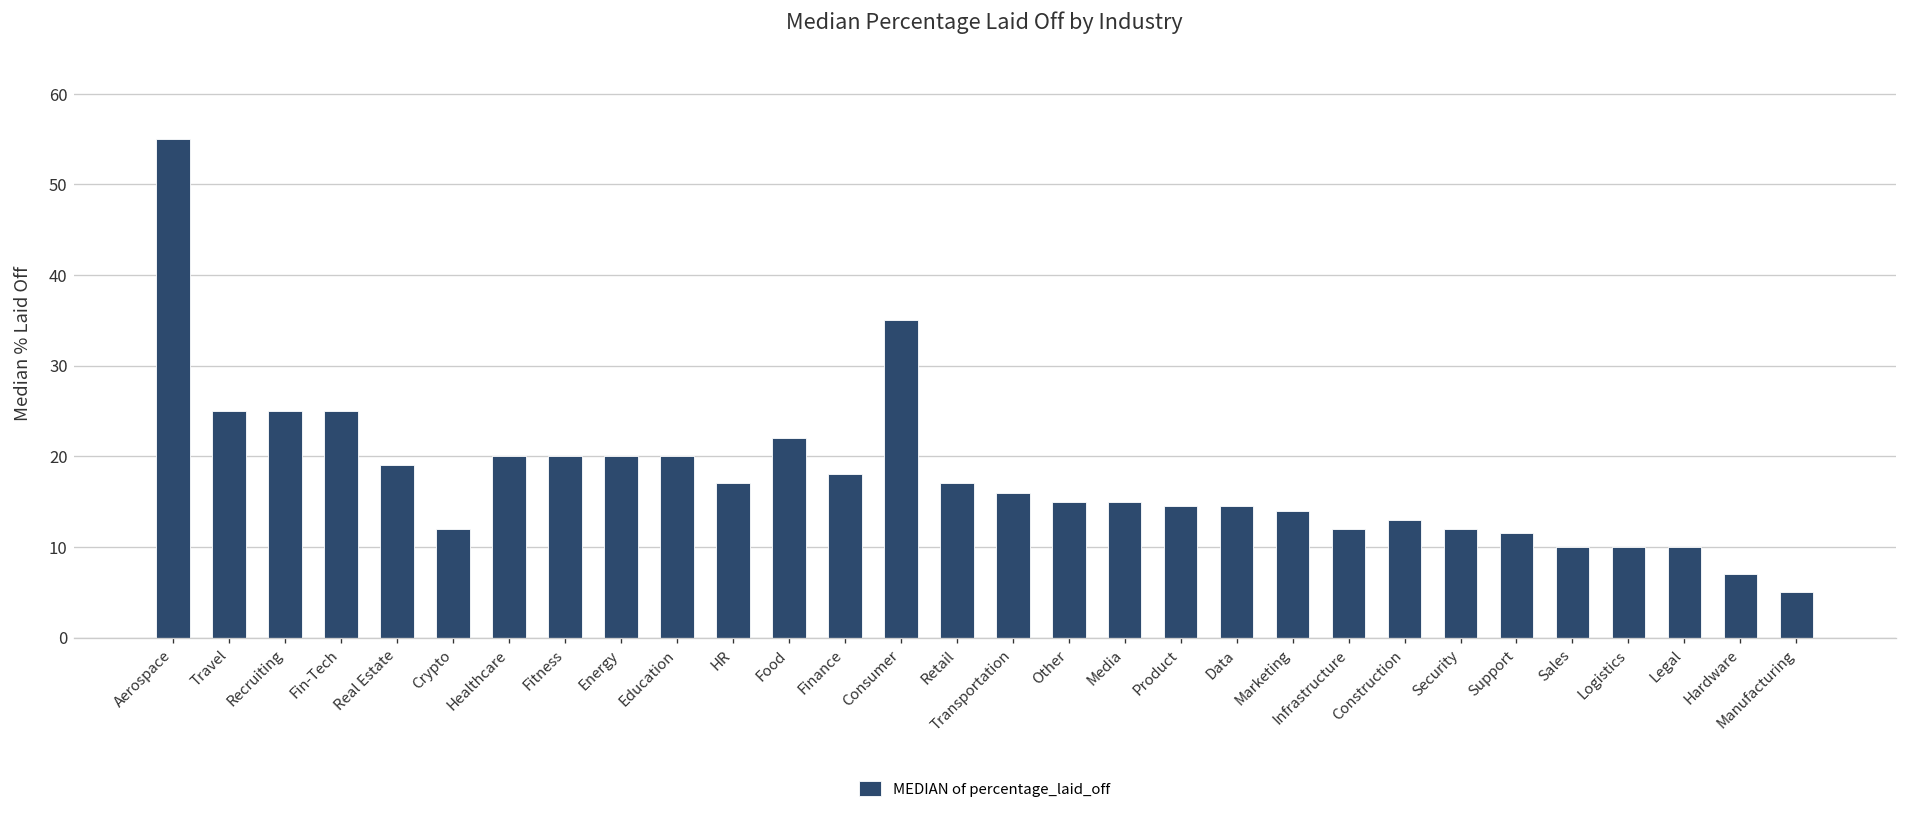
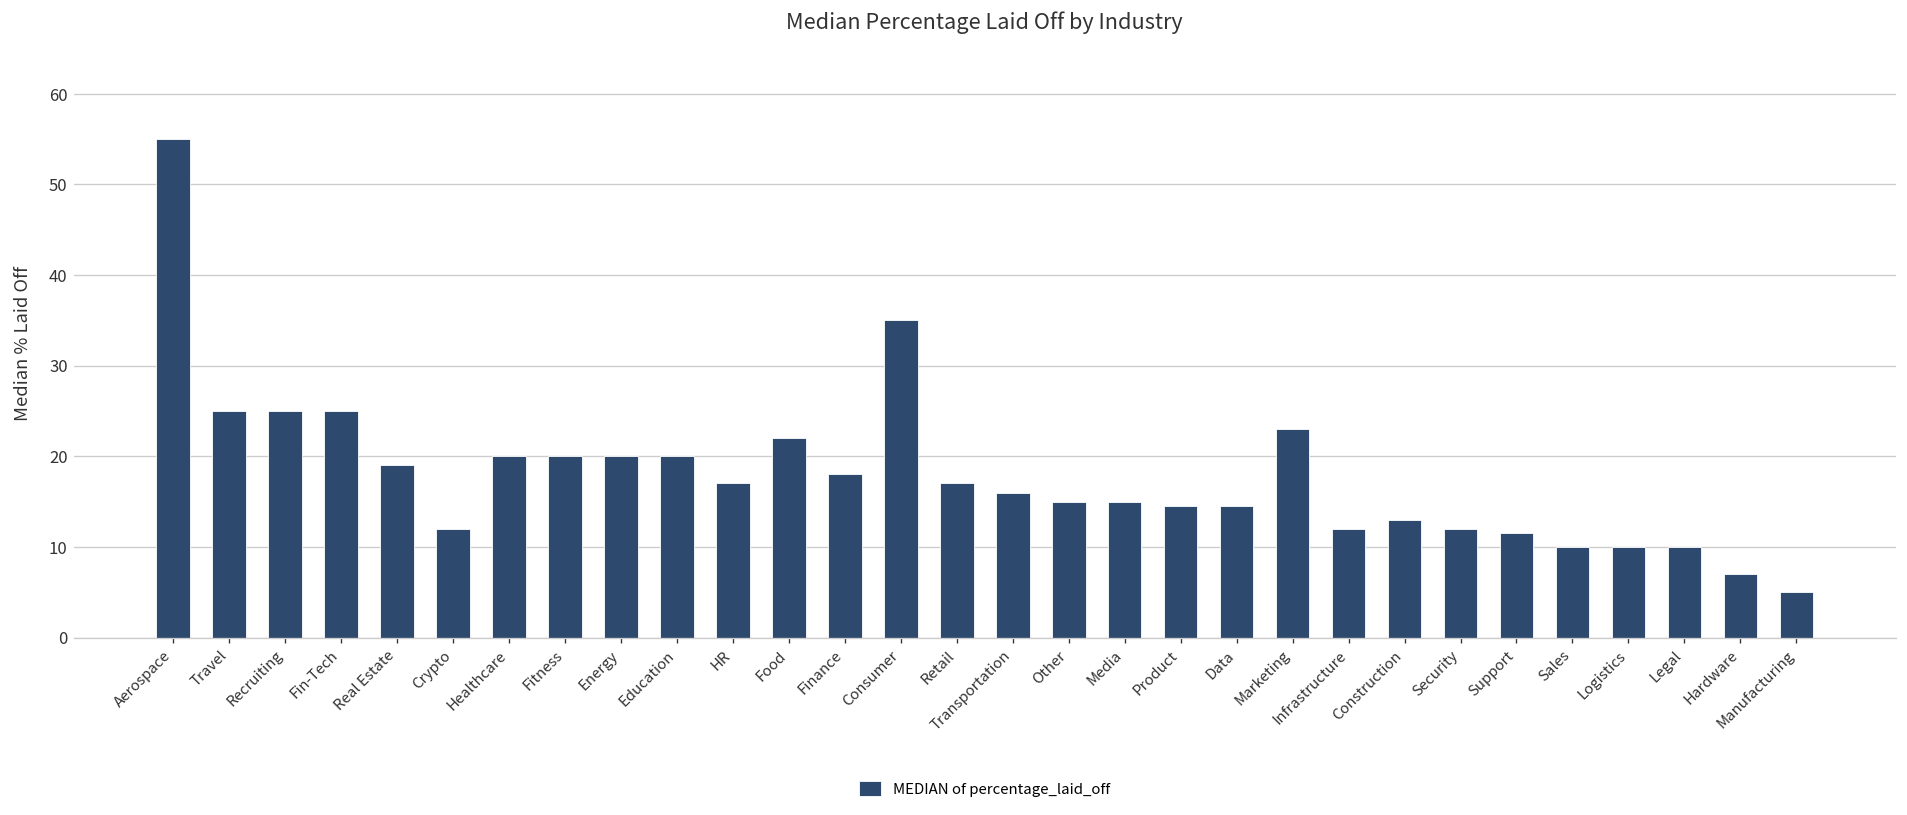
Marketing: 14 -> 23
